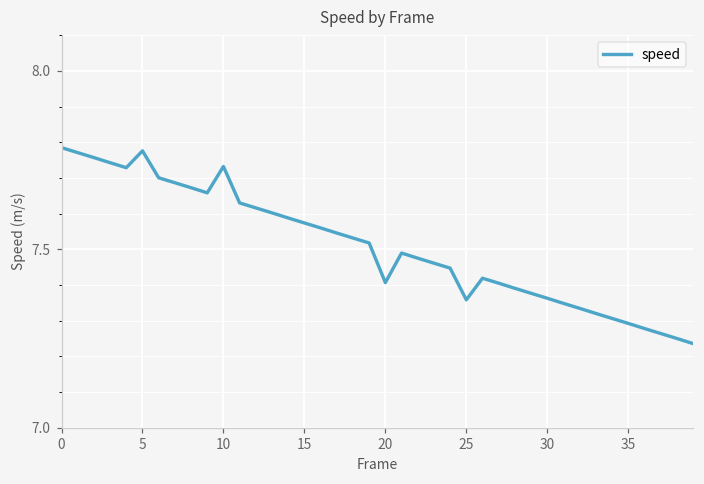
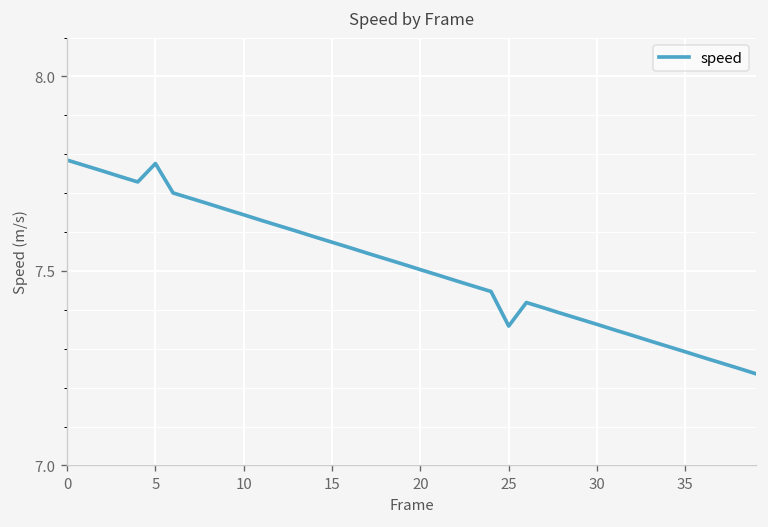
10: 7.73 -> 7.64
20: 7.41 -> 7.50
